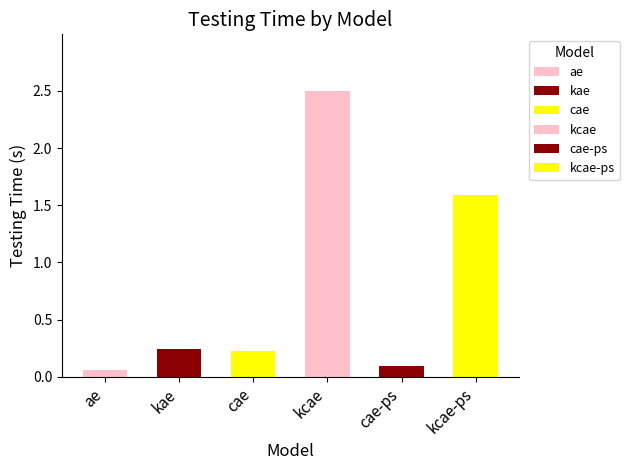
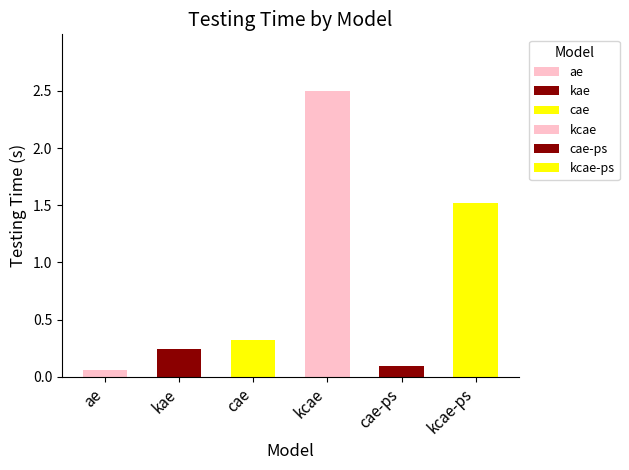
cae: 0.22 -> 0.32
kcae-ps: 1.59 -> 1.52
